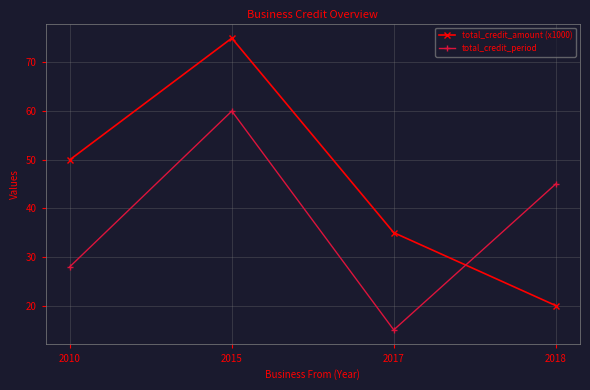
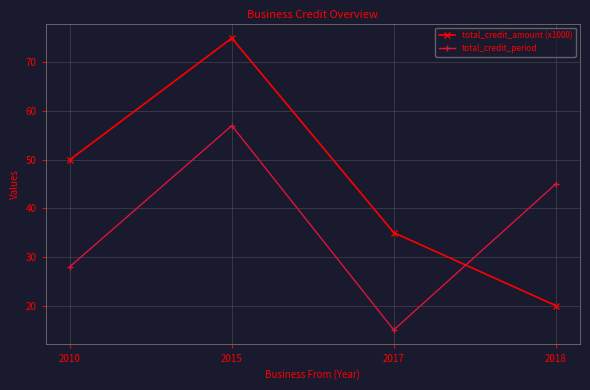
total_credit_period, 2015: 60 -> 57
